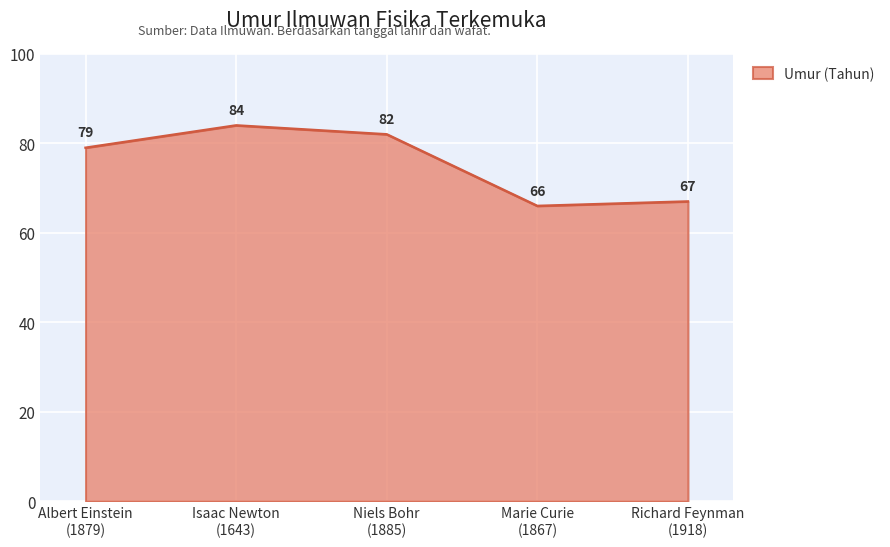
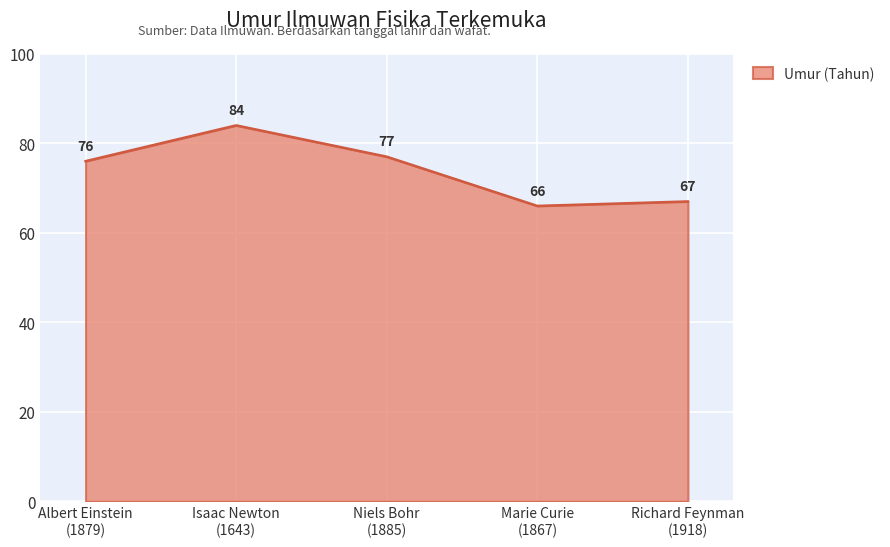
Albert Einstein (1879): 79 -> 76
Niels Bohr (1885): 82 -> 77
